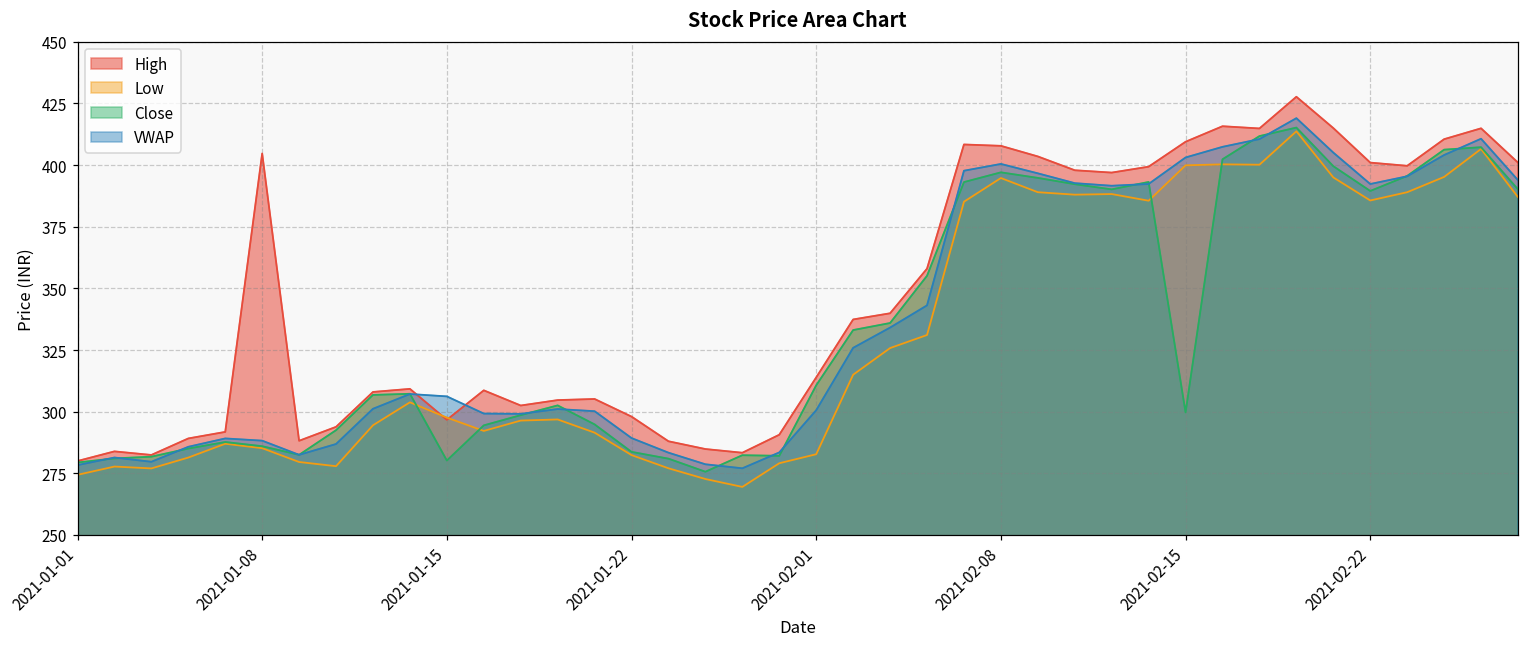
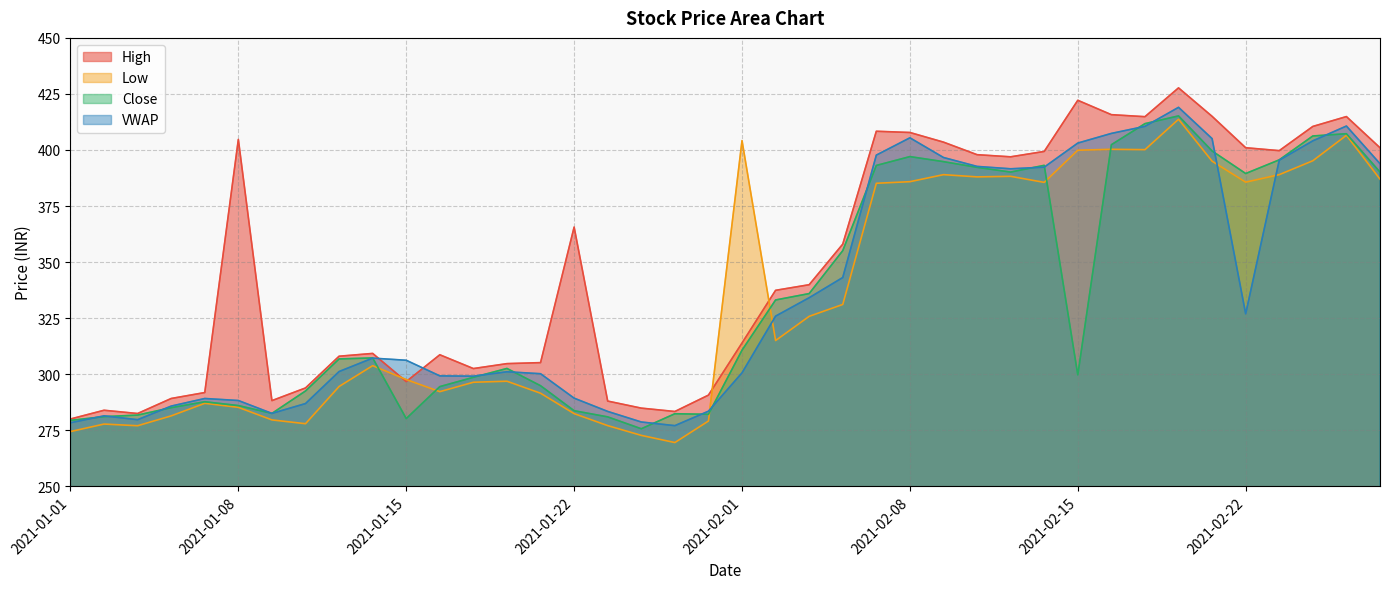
High, 2021-01-22: 298 -> 366
Low, 2021-02-01: 283 -> 404
Low, 2021-02-08: 395 -> 386
VWAP, 2021-02-08: 400 -> 405
High, 2021-02-15: 409 -> 422
VWAP, 2021-02-22: 392 -> 327
